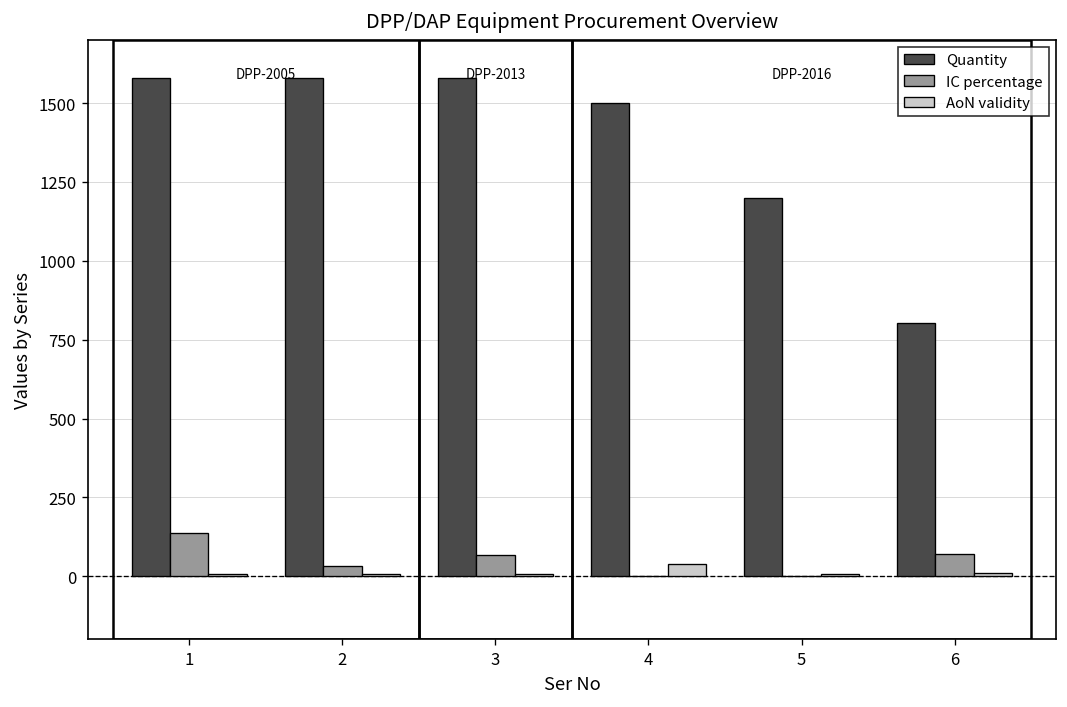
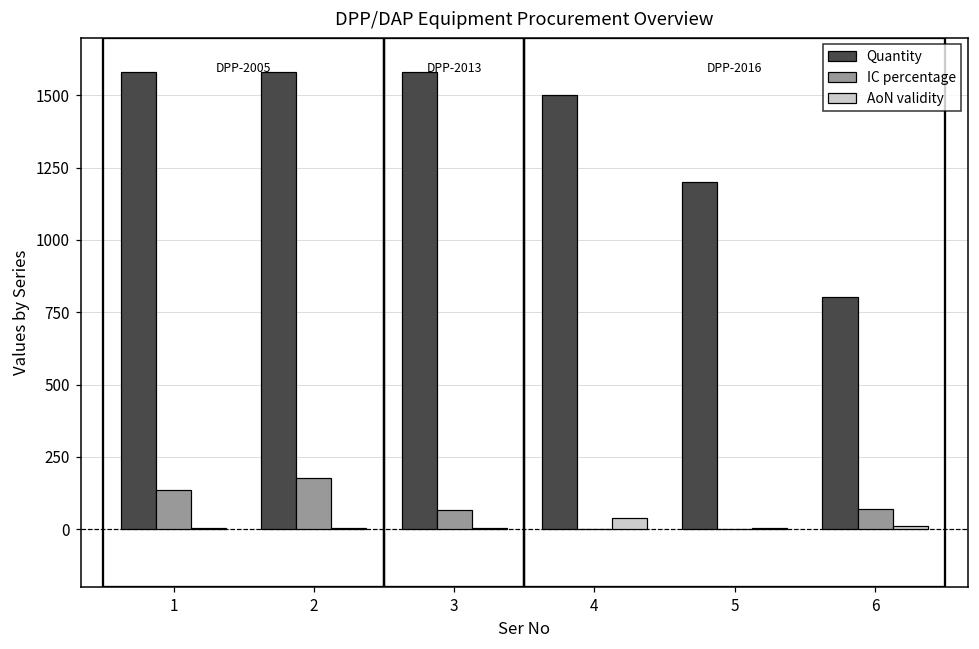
IC percentage, 2: 30 -> 180
